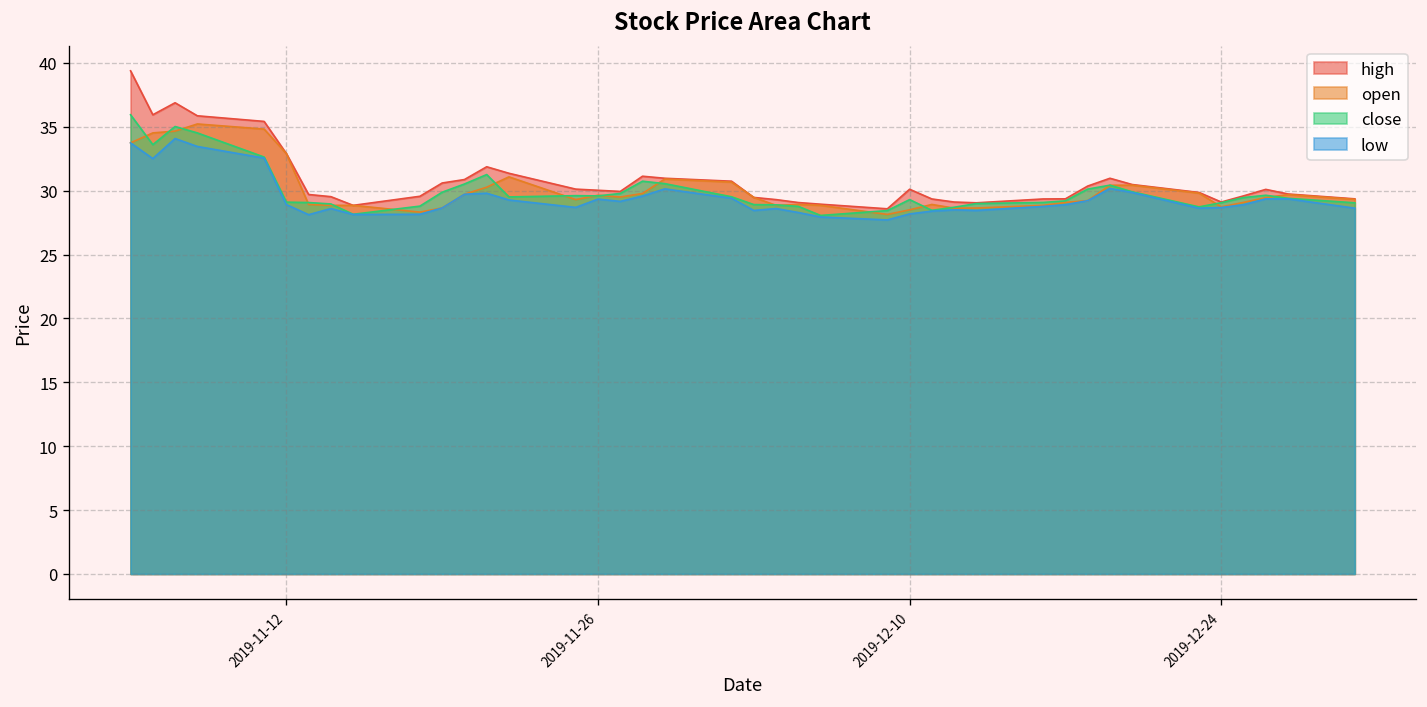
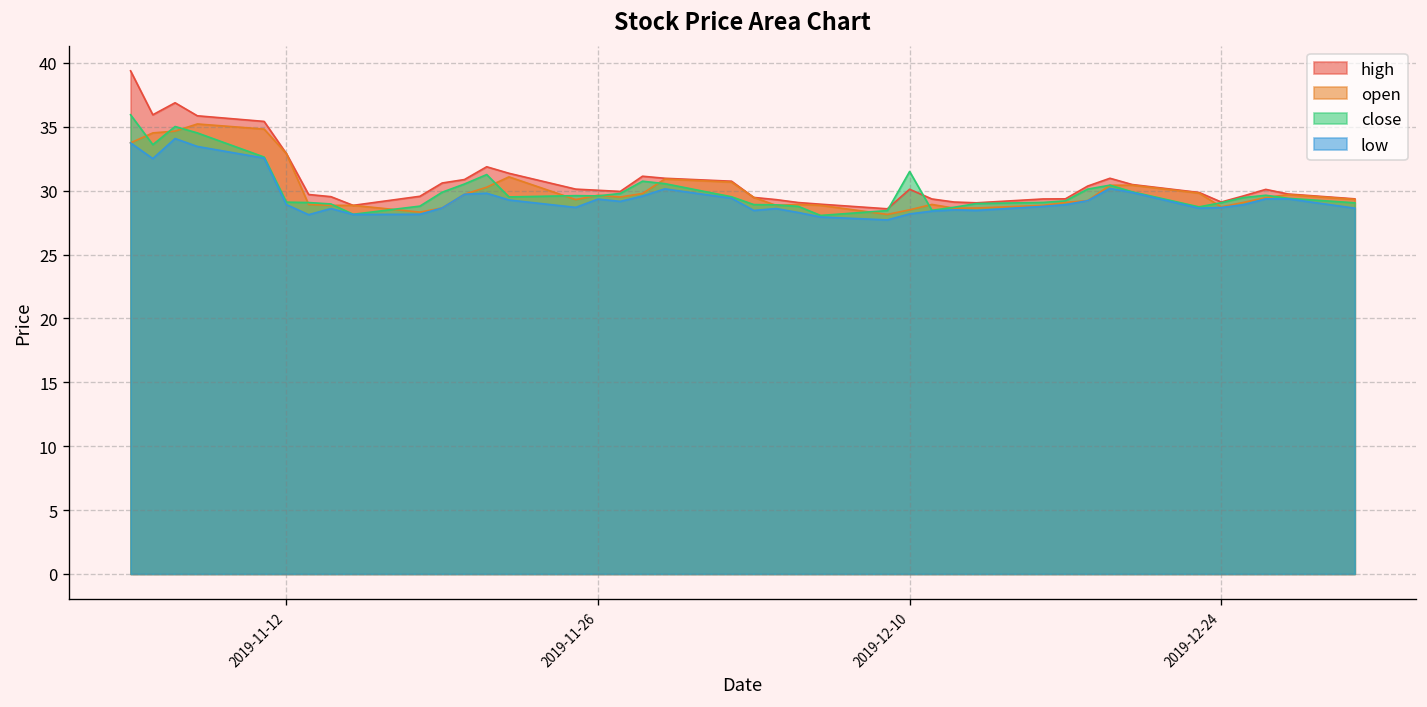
close, 2019-12-10: 29.3 -> 31.5
